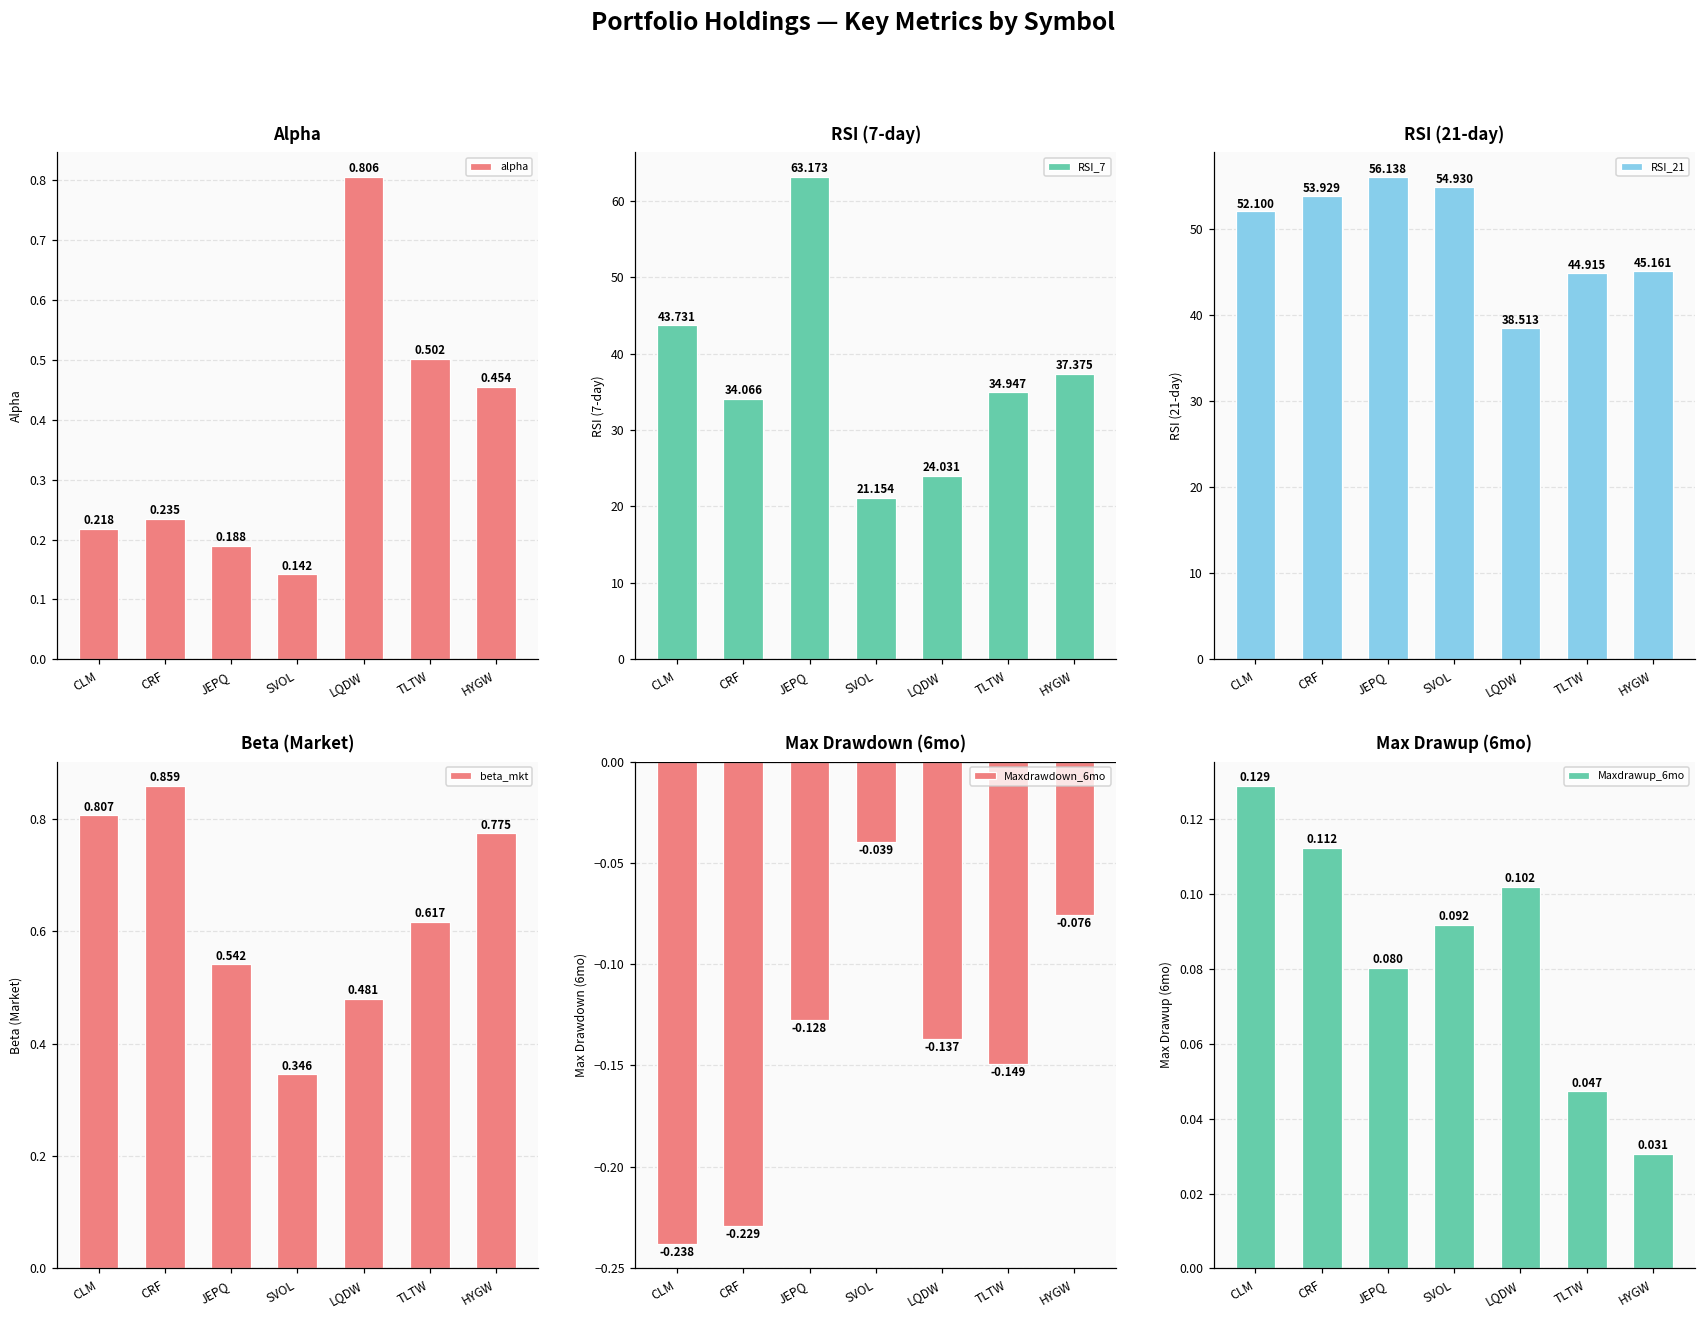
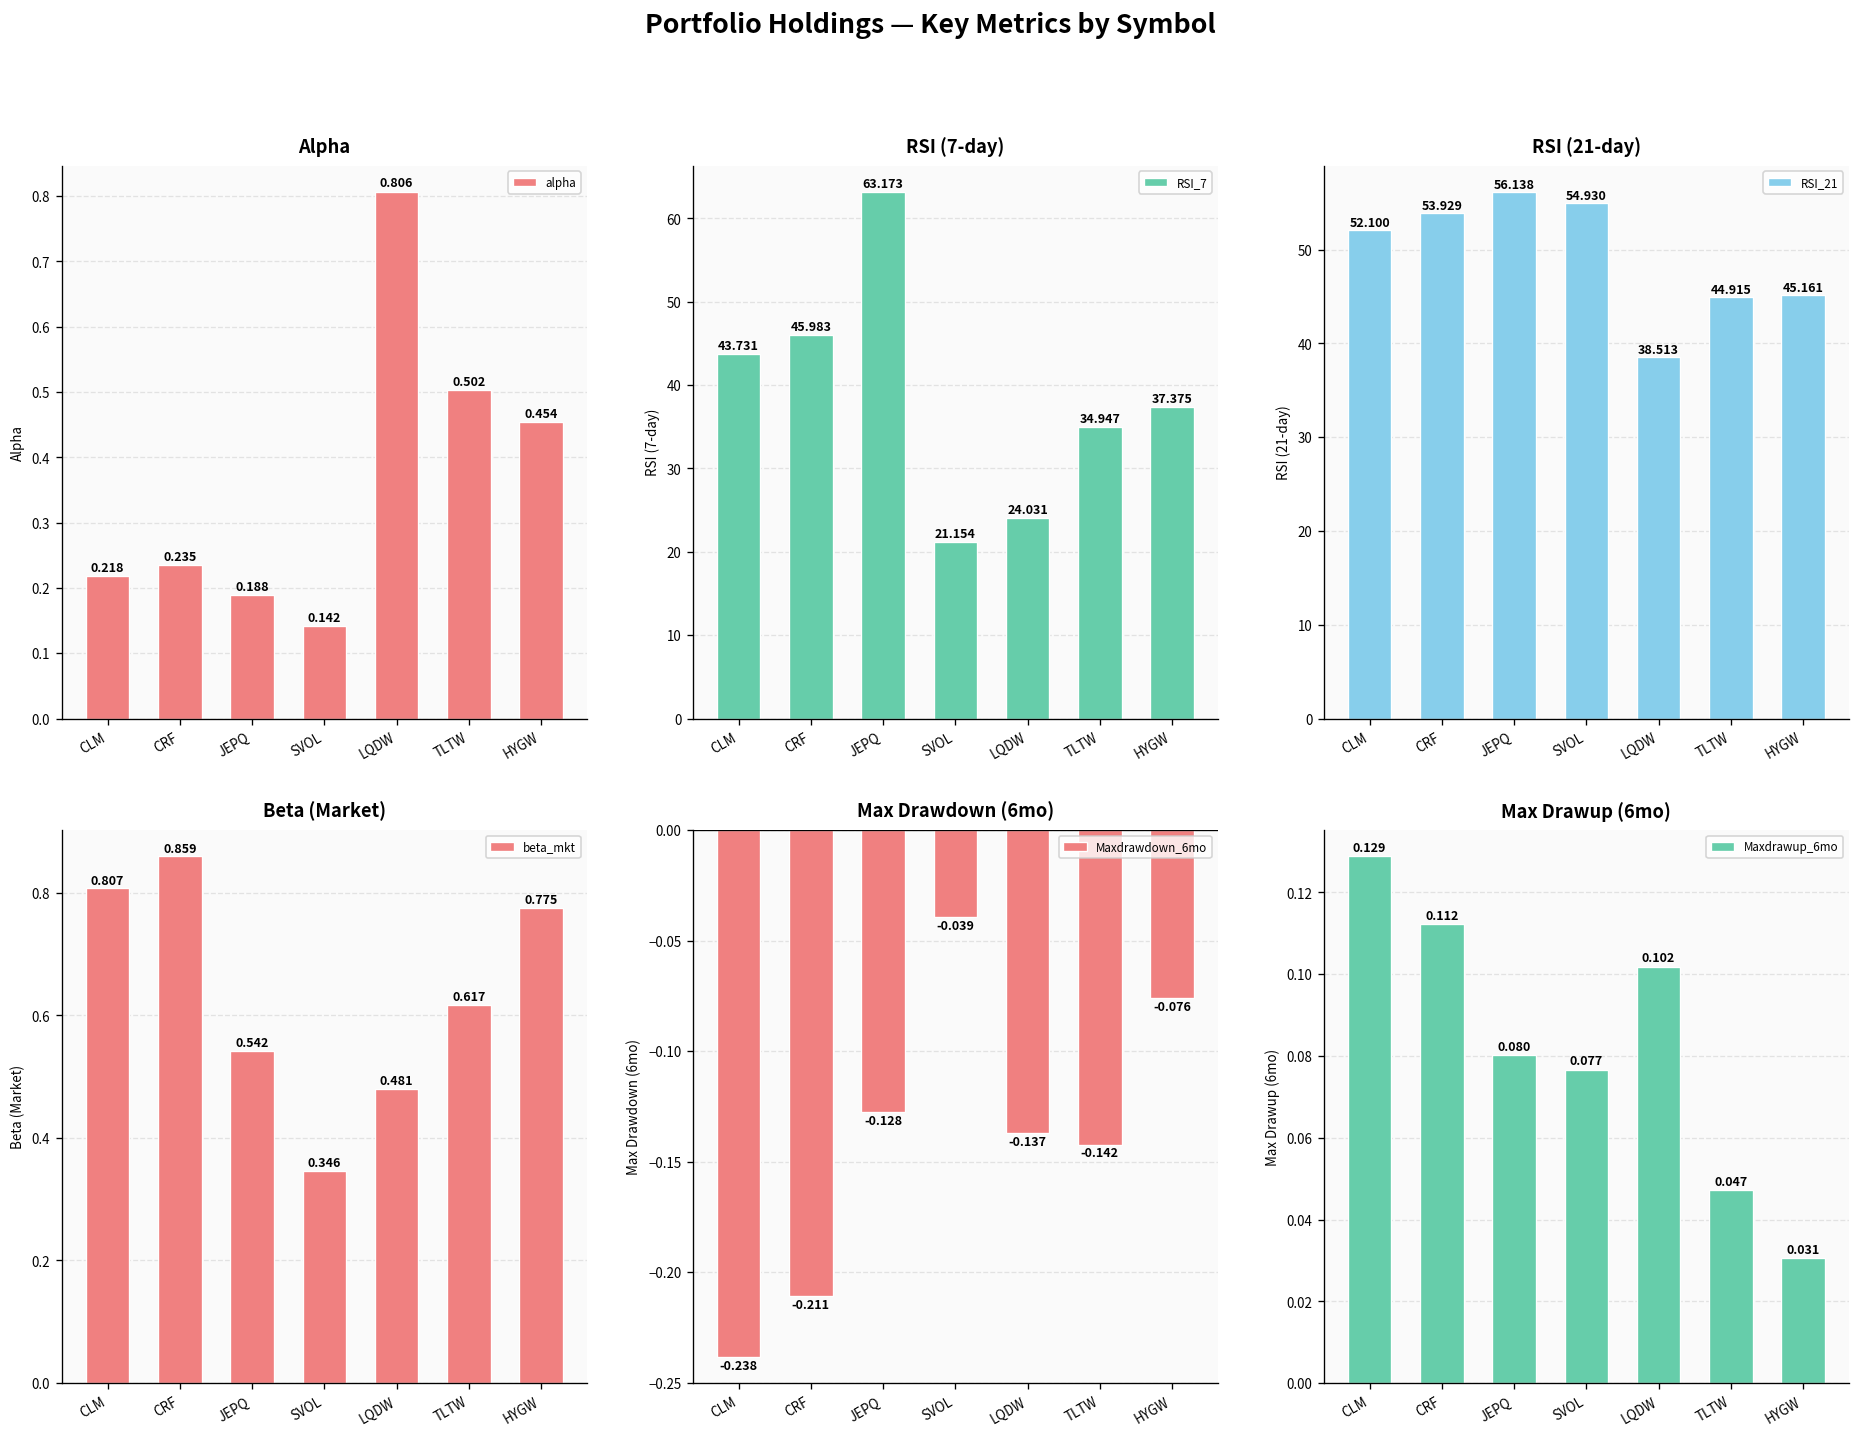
RSI (7-day), CRF: 34.066 -> 45.983
Max Drawdown (6mo), CRF: -0.229 -> -0.211
Max Drawdown (6mo), TLTW: -0.149 -> -0.142
Max Drawup (6mo), SVOL: 0.092 -> 0.077
